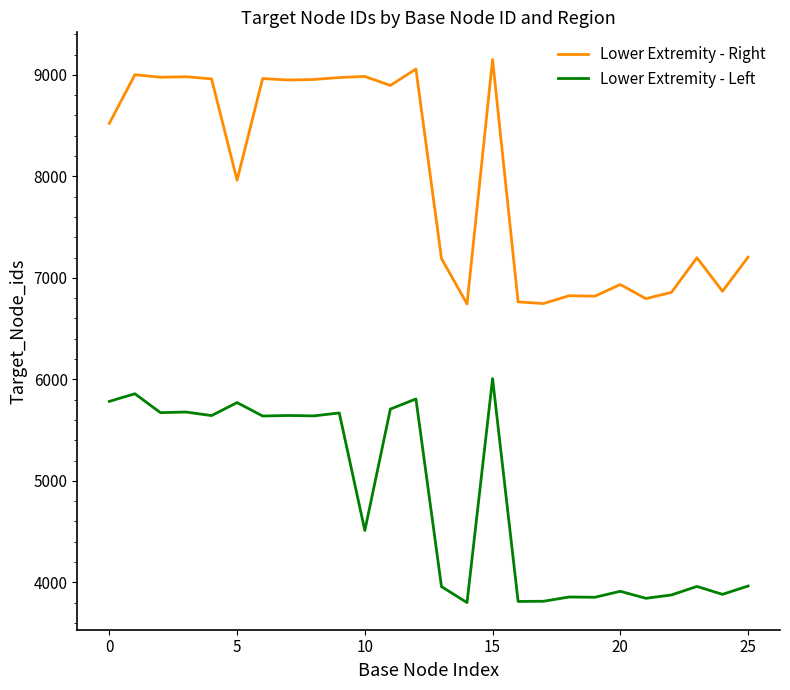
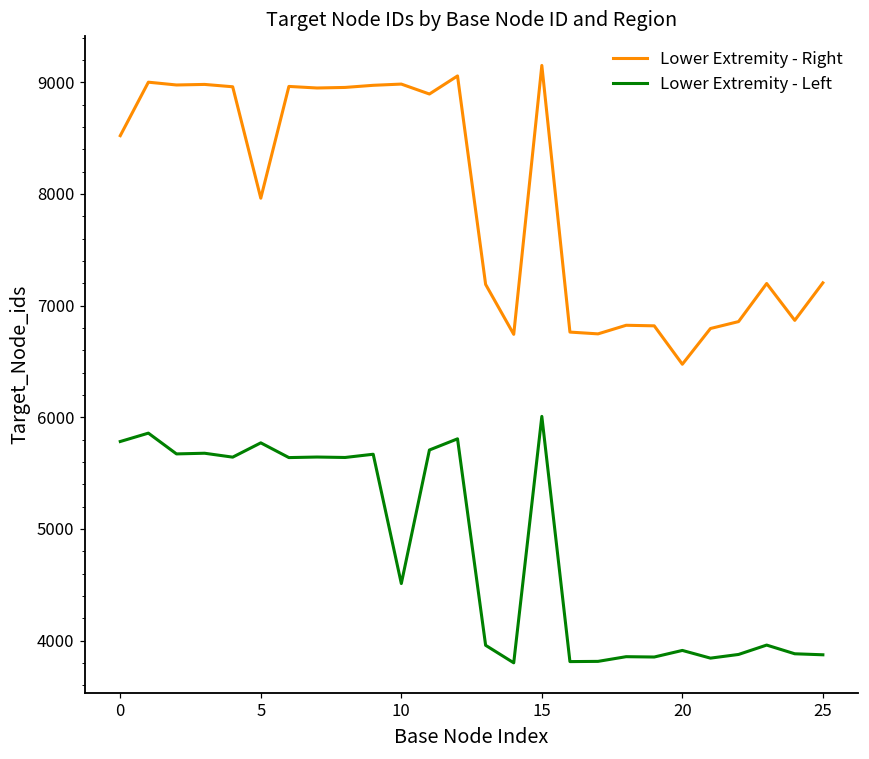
Lower Extremity - Right, 20: 6930 -> 6480
Lower Extremity - Left, 25: 3960 -> 3870
